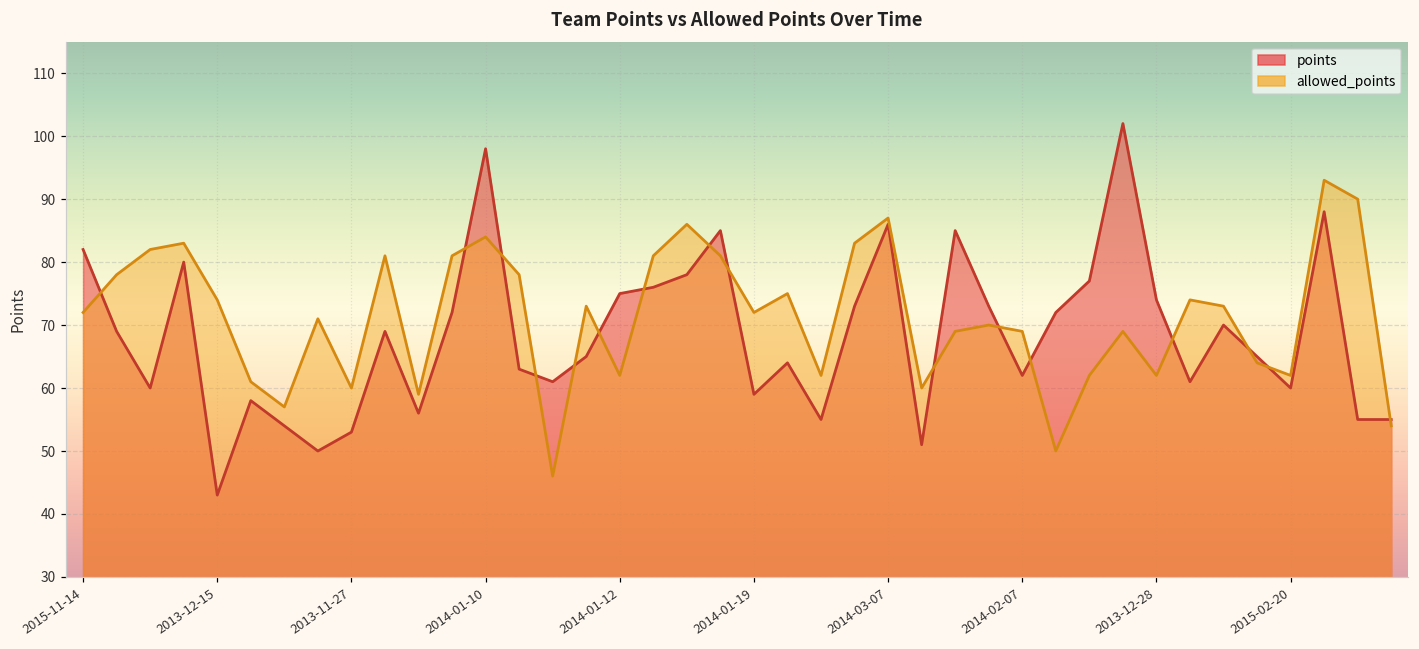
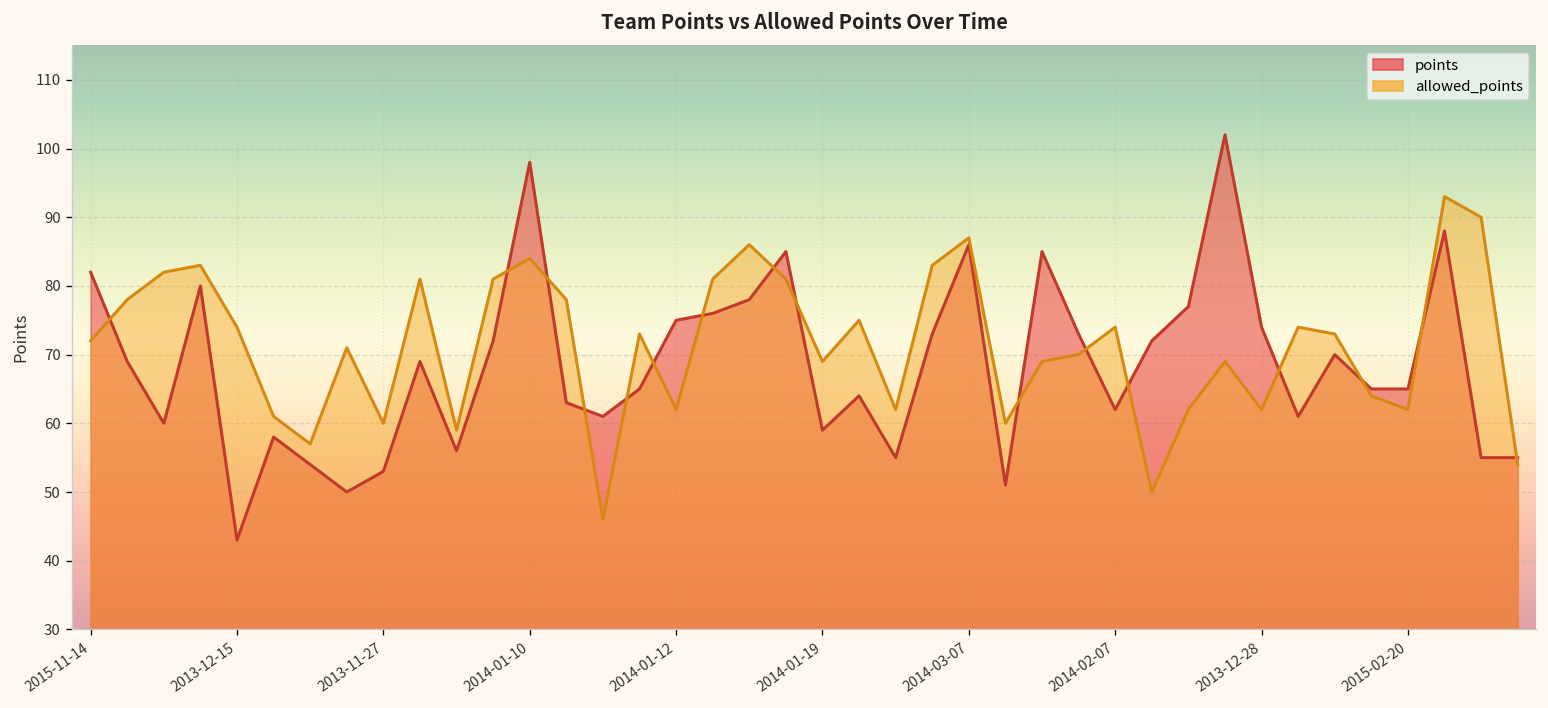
allowed_points, 2014-01-19: 72 -> 69
allowed_points, 2014-02-07: 69 -> 74
points, 2015-02-20: 60 -> 65
